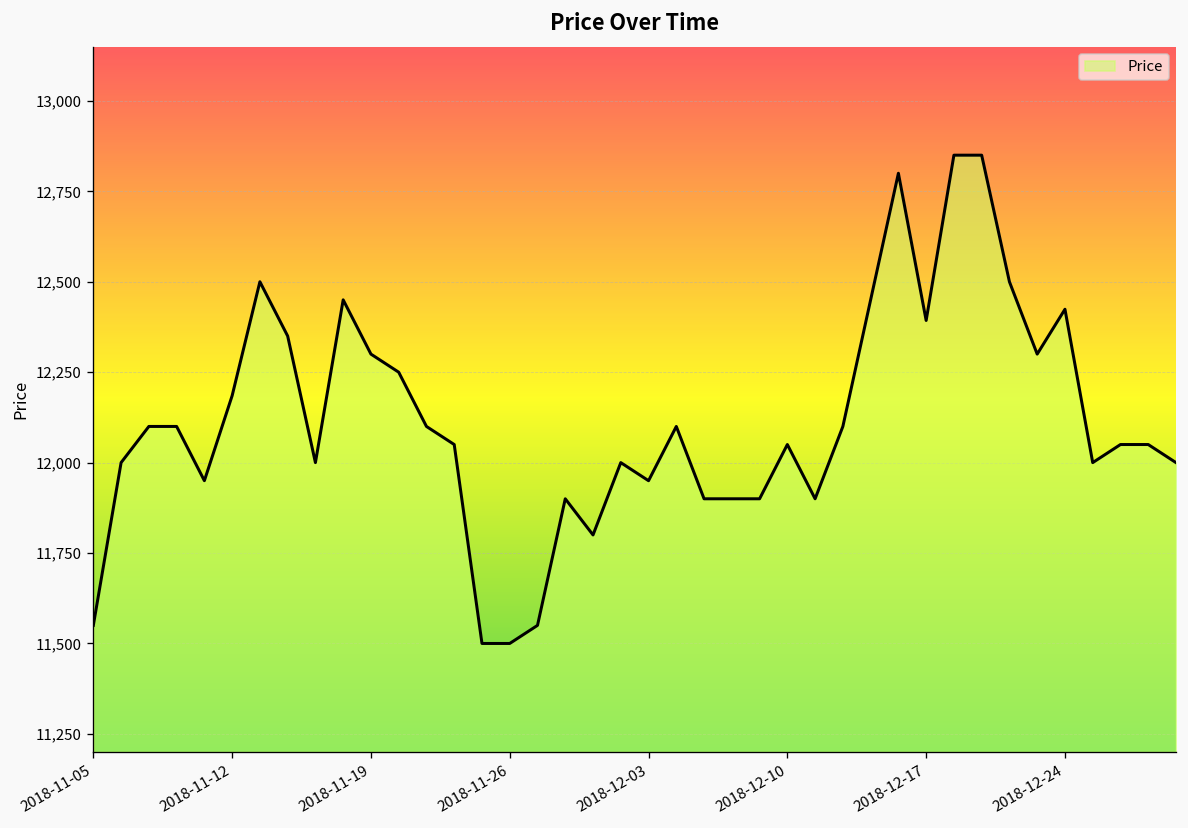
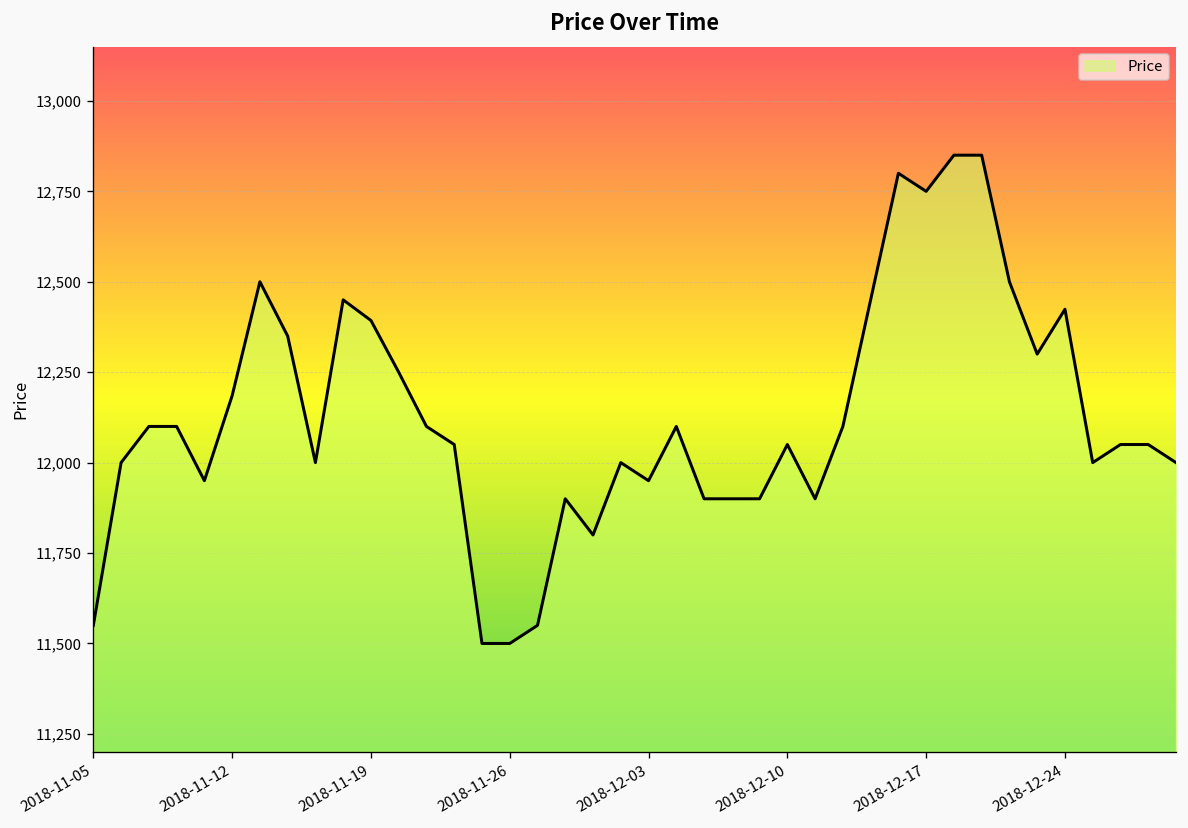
2018-11-19: 12,300 -> 12,390
2018-12-17: 12,390 -> 12,750
